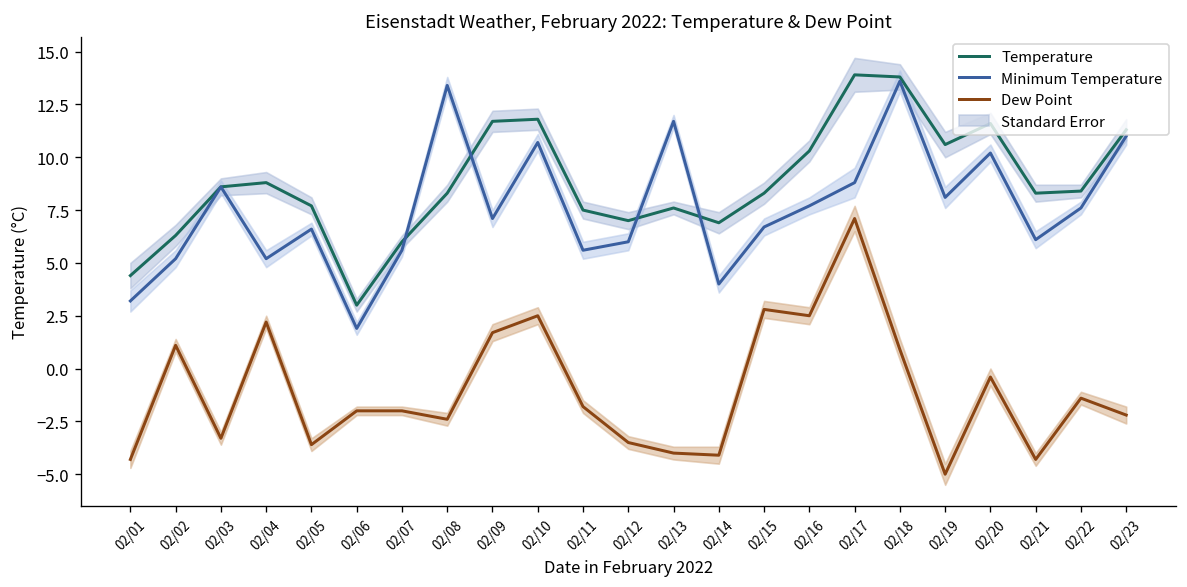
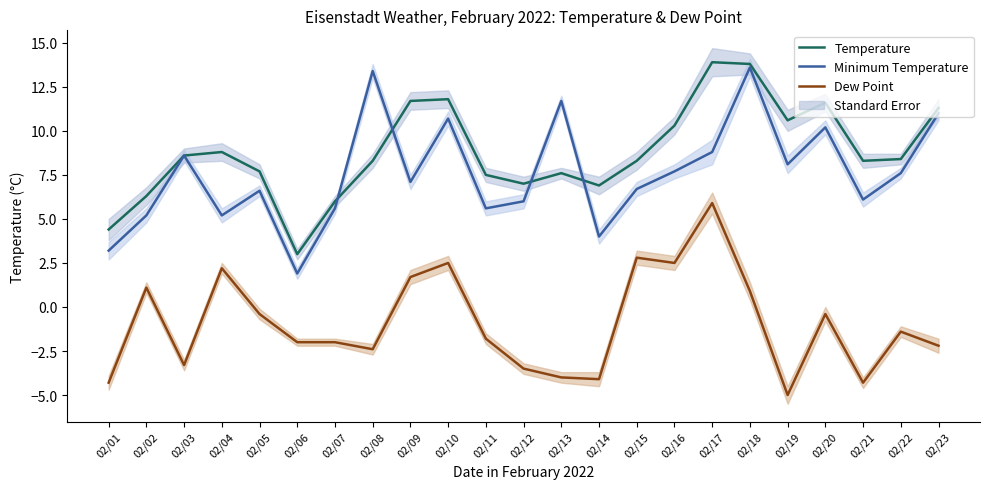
Dew Point, 02/05: -3.6 -> -0.4
Dew Point, 02/17: 7.1 -> 5.9
